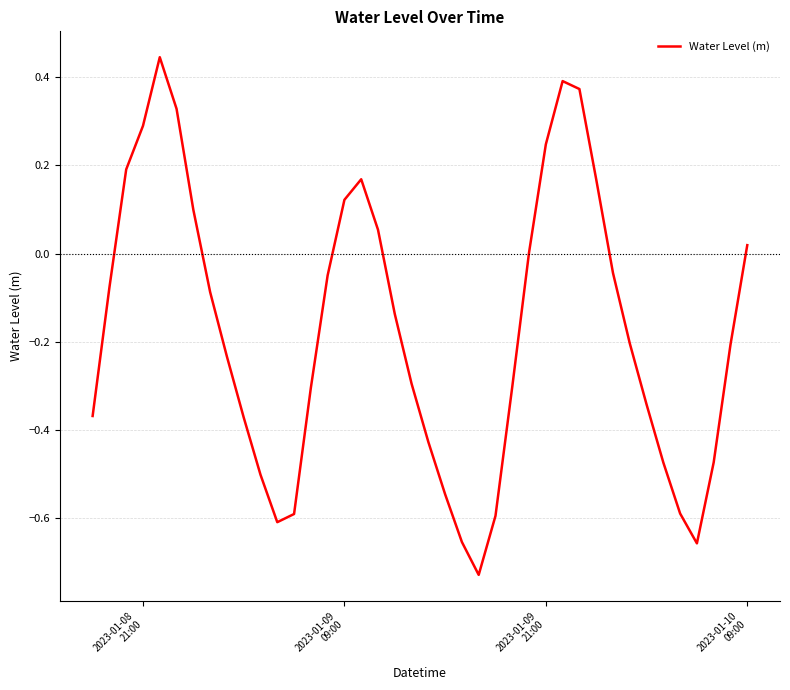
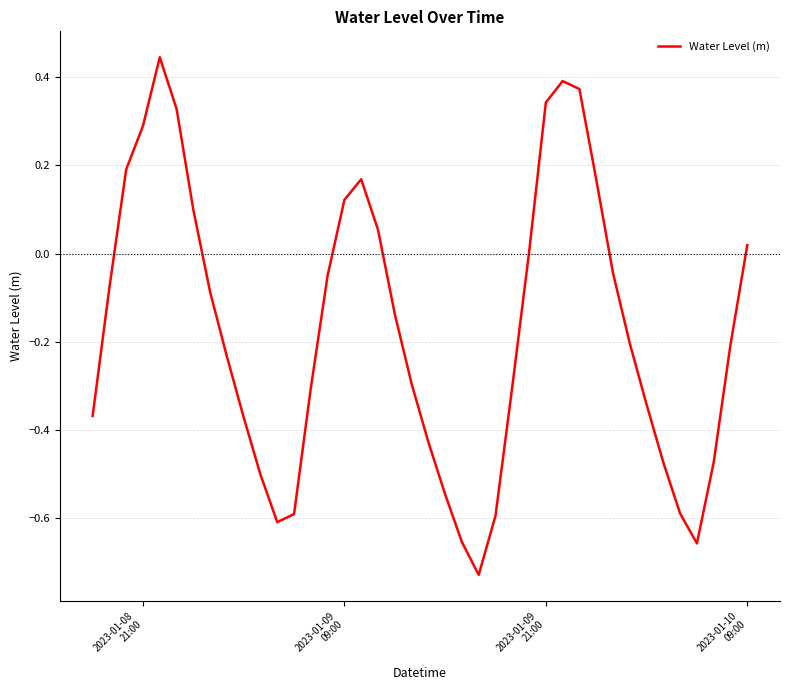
2023-01-09 21:00: 0.25 -> 0.34
